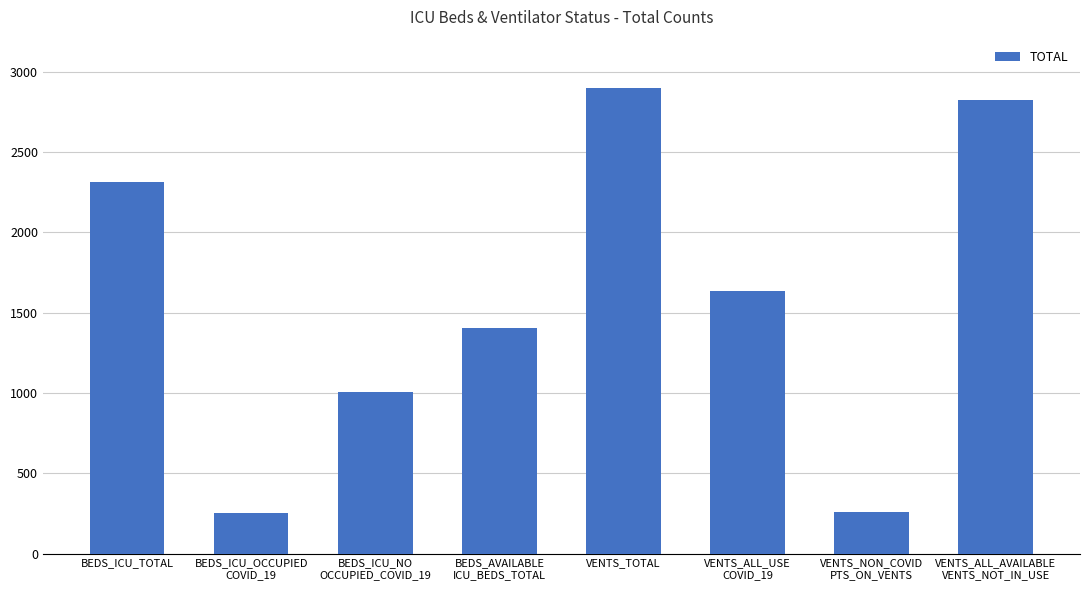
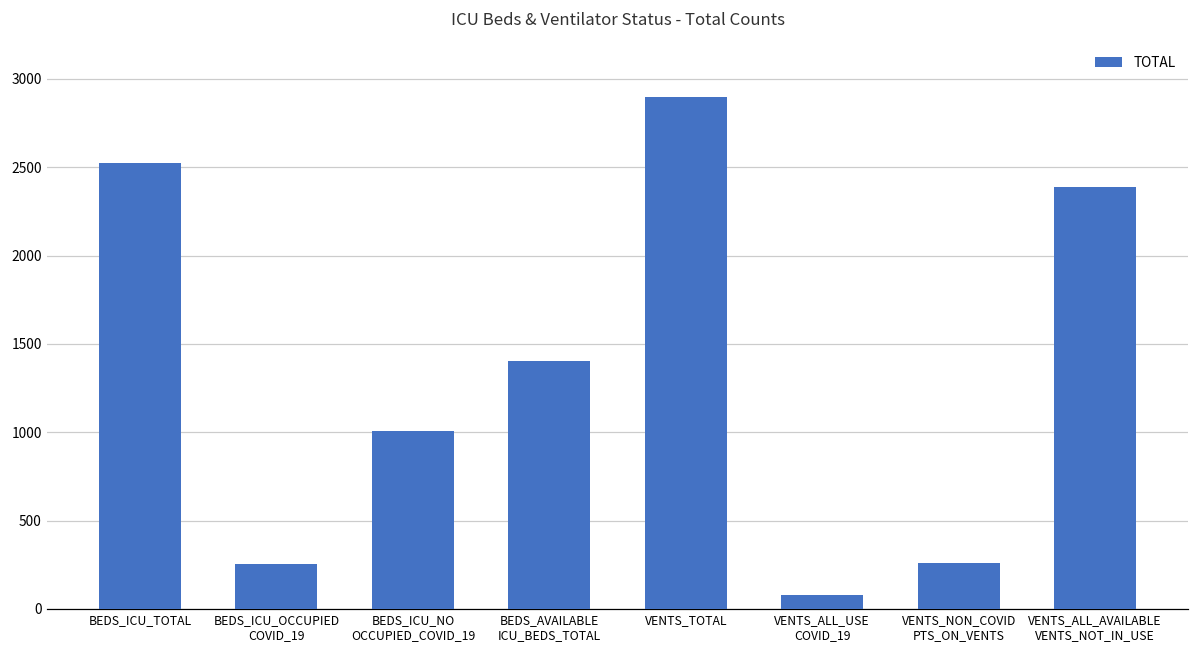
BEDS_ICU_TOTAL: 2310 -> 2530
VENTS_ALL_USE COVID_19: 1630 -> 80
VENTS_ALL_AVAILABLE VENTS_NOT_IN_USE: 2820 -> 2390
